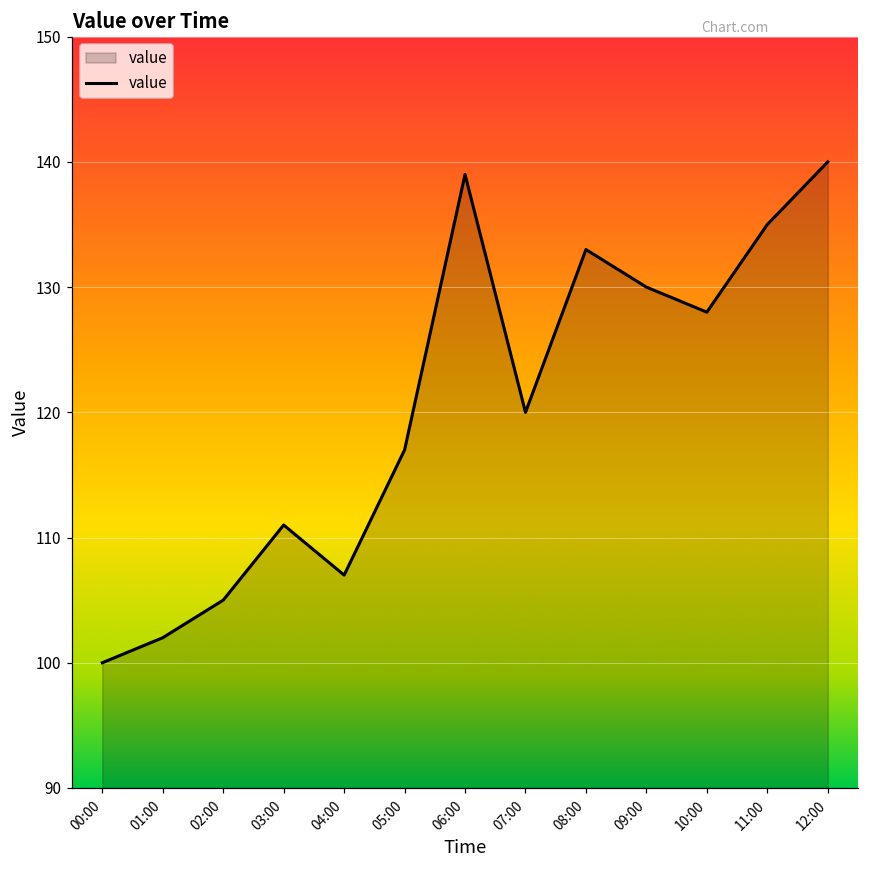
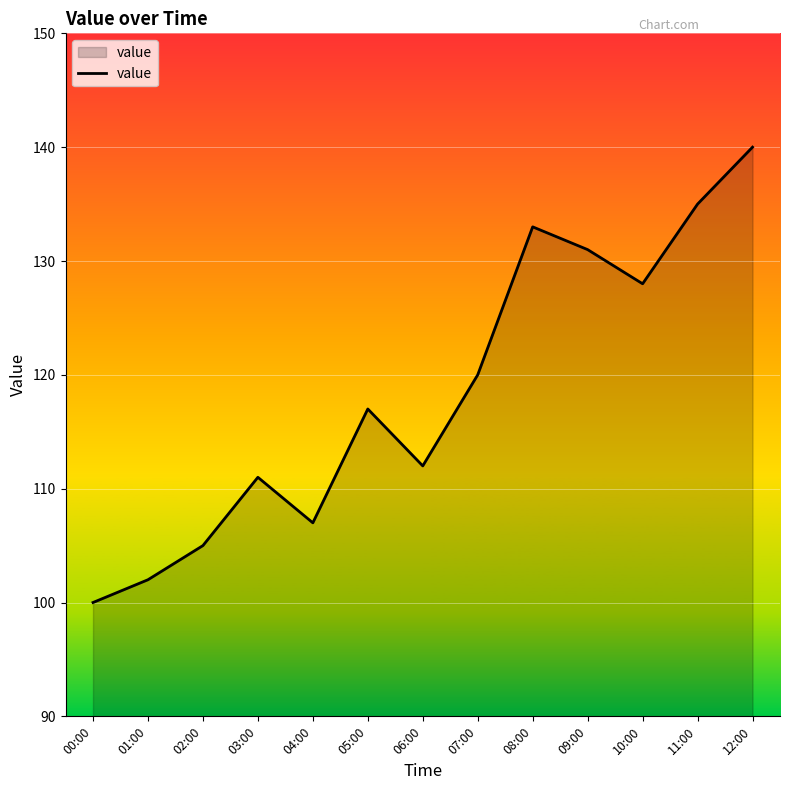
06:00: 139 -> 112
09:00: 130 -> 131
